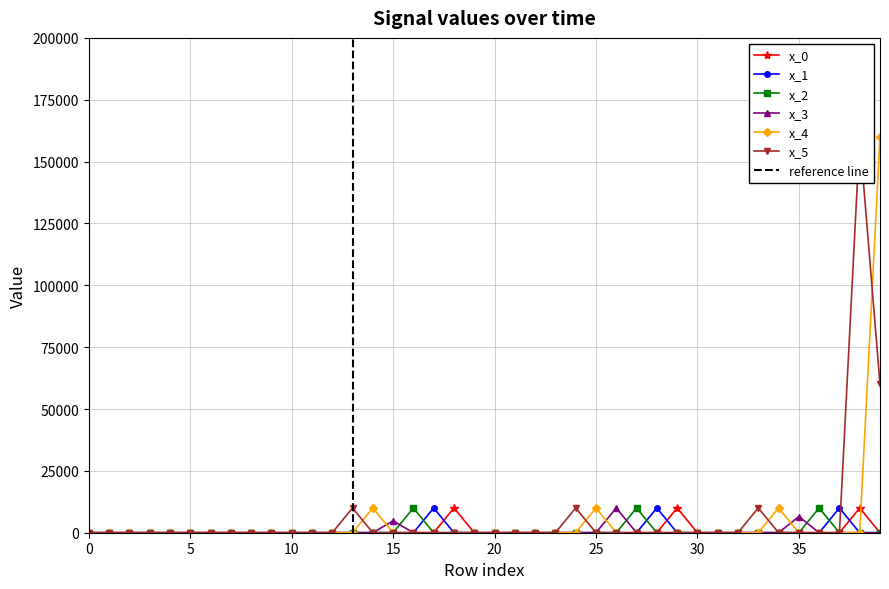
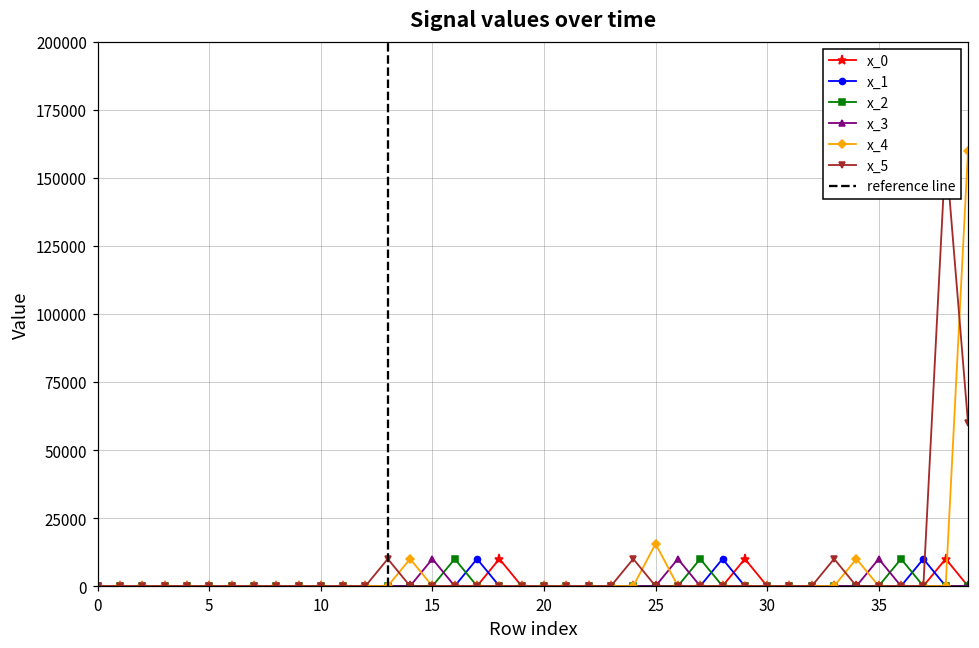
x_3, 15: 5000 -> 10000
x_4, 25: 10000 -> 16000
x_3, 35: 7000 -> 10000
